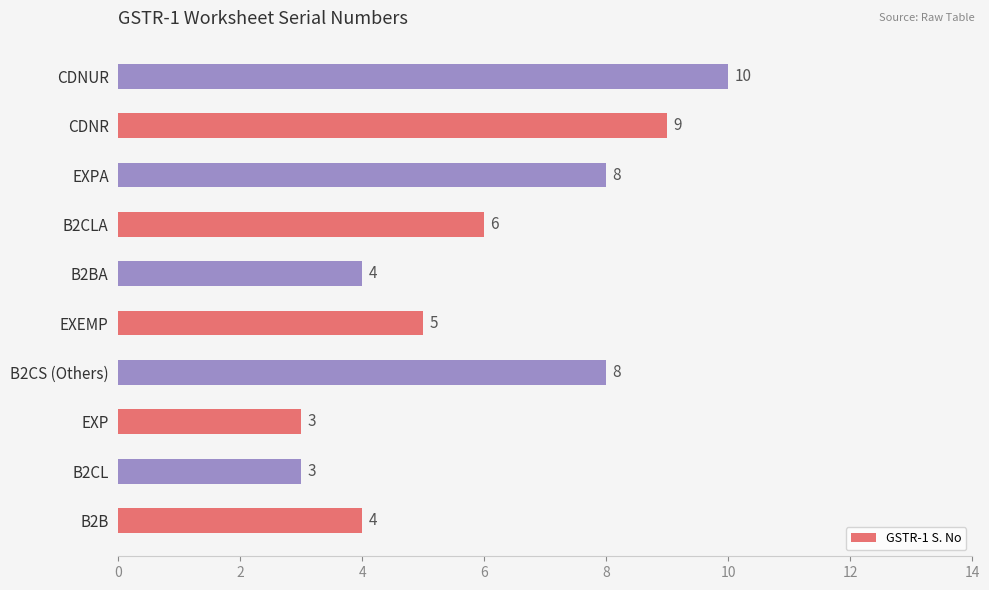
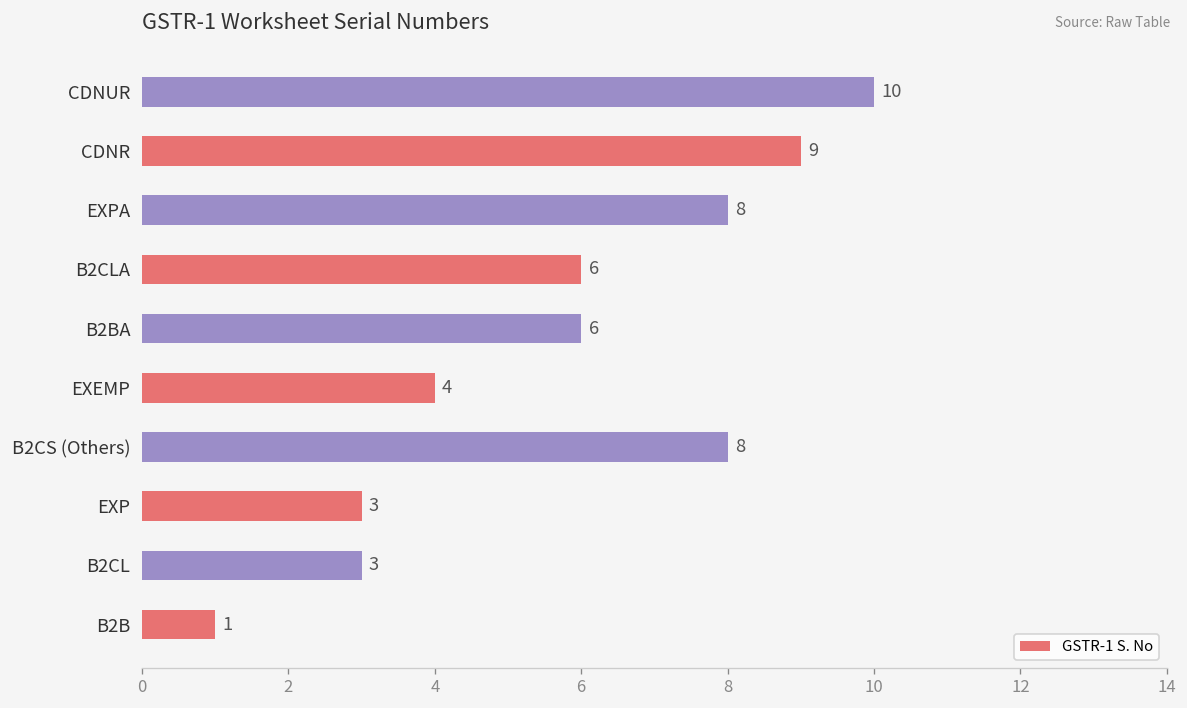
B2BA: 4 -> 6
EXEMP: 5 -> 4
B2B: 4 -> 1
